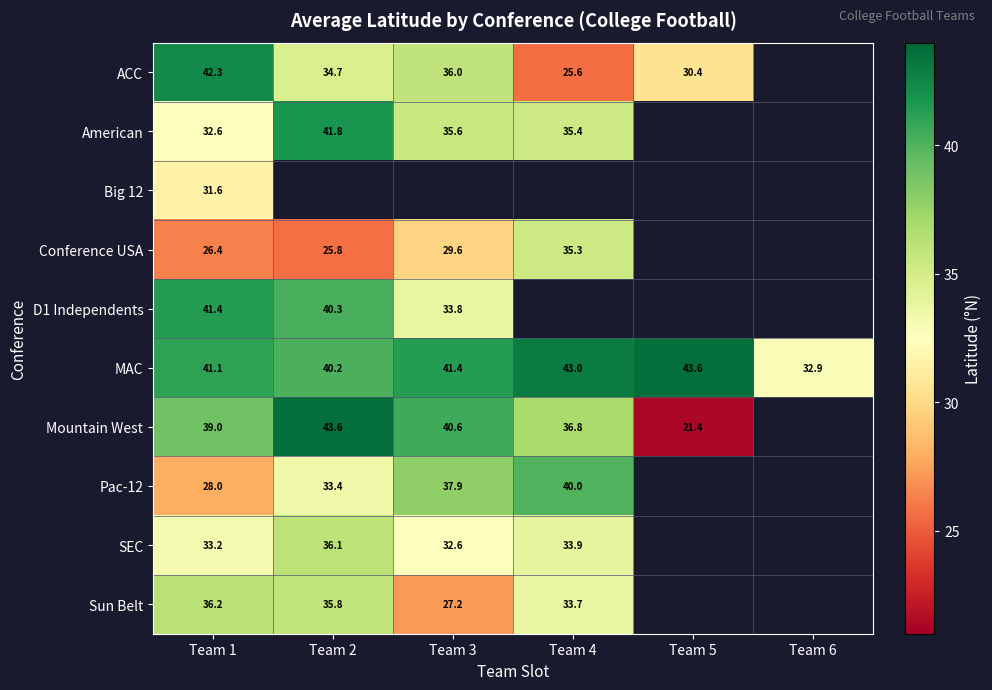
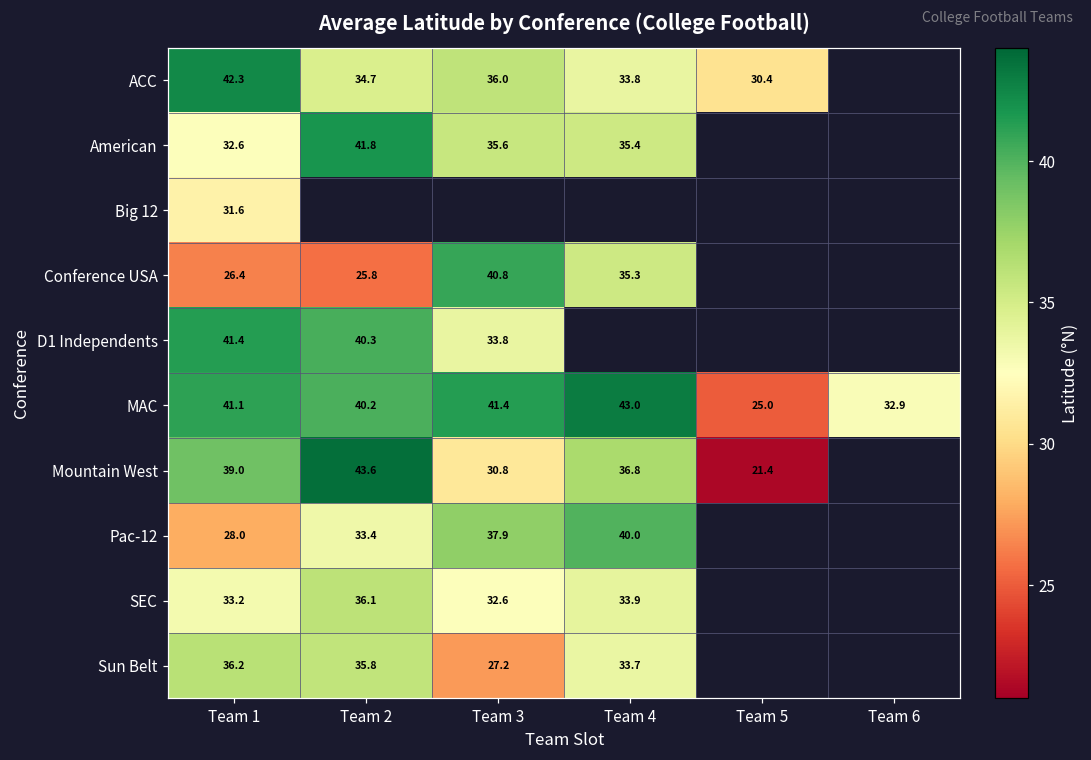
ACC, Team 4: 25.6 -> 33.8
Conference USA, Team 3: 29.6 -> 40.8
MAC, Team 5: 43.6 -> 25.0
Mountain West, Team 3: 40.6 -> 30.8
